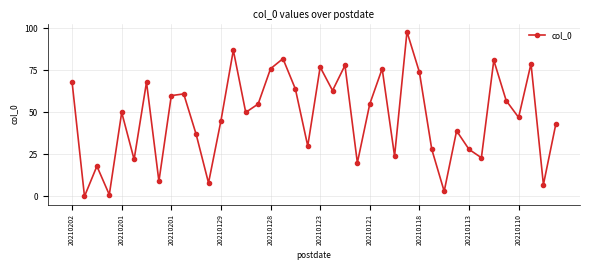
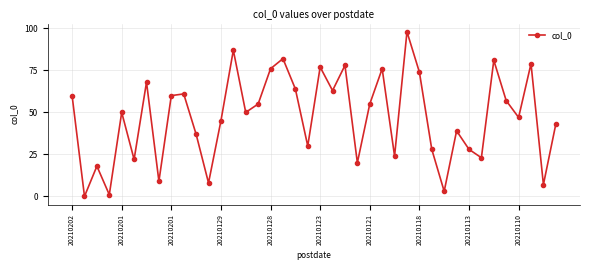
20210202: 68 -> 60
